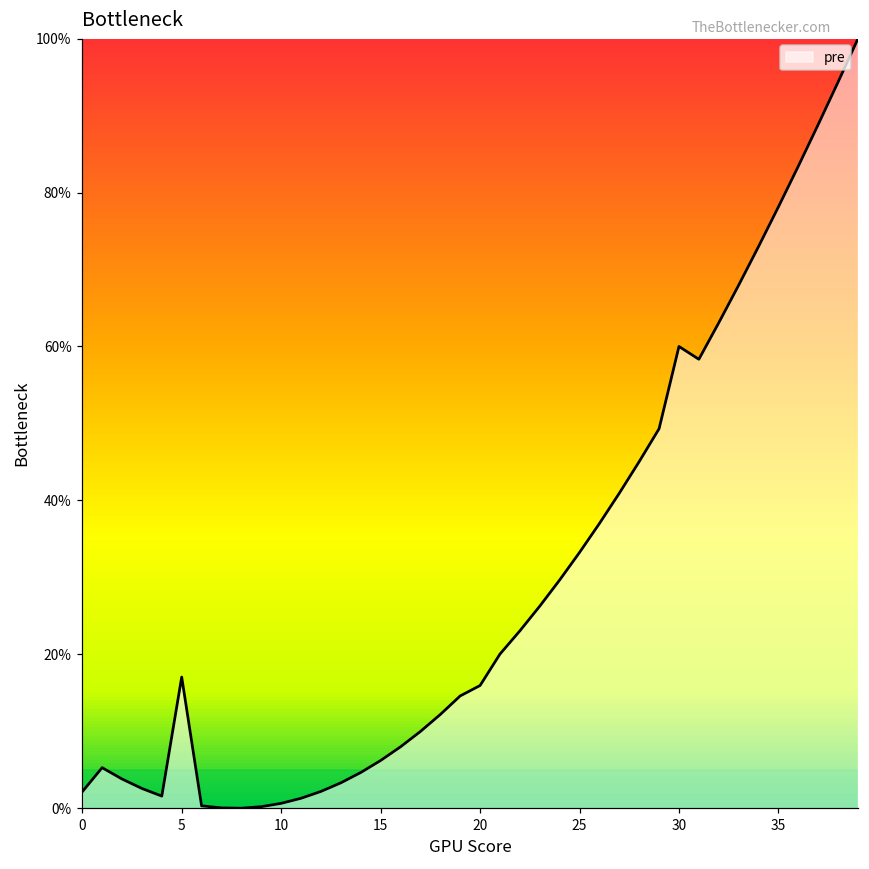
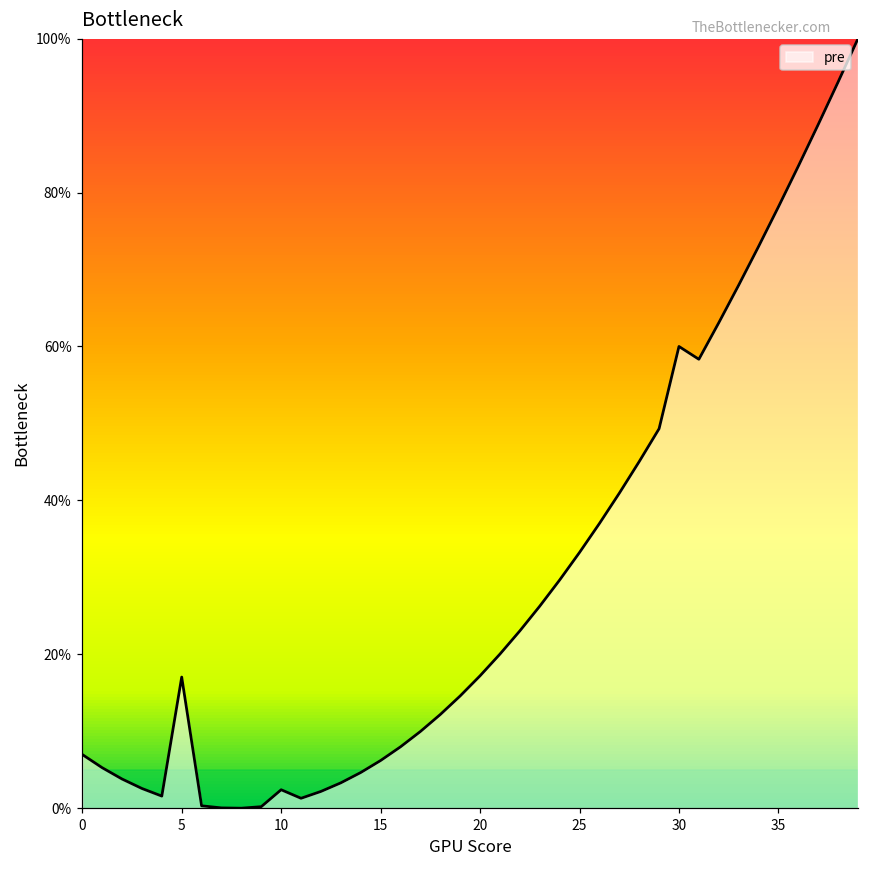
0: 2% -> 7%
10: 1% -> 2%
20: 16% -> 17%
